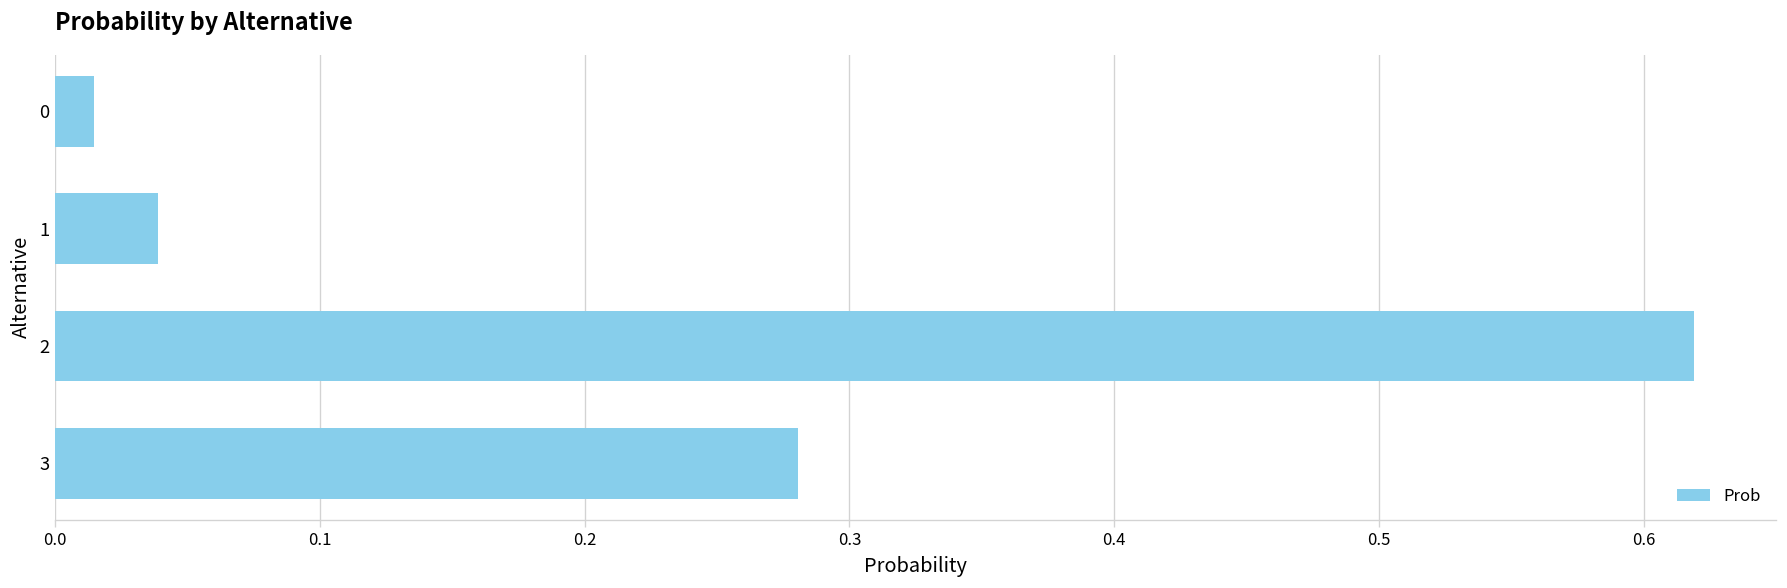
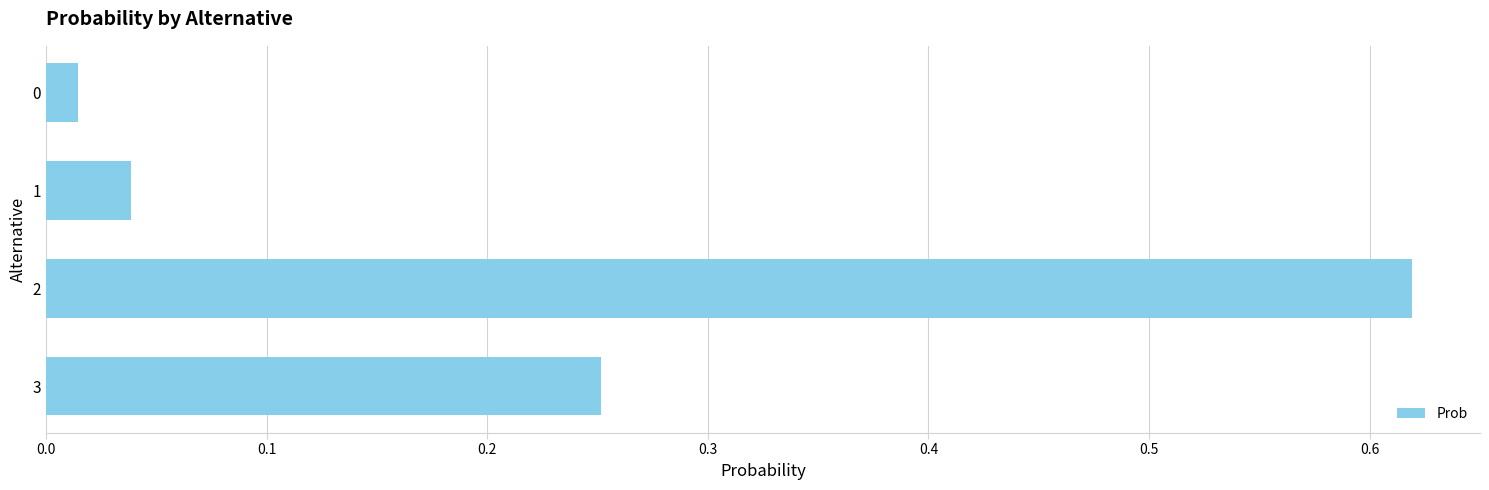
3: 0.281 -> 0.251
